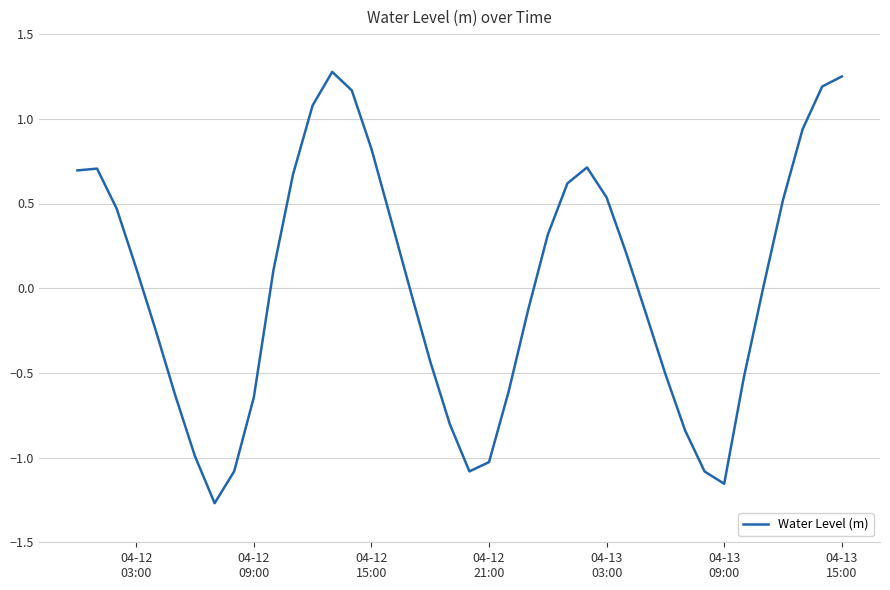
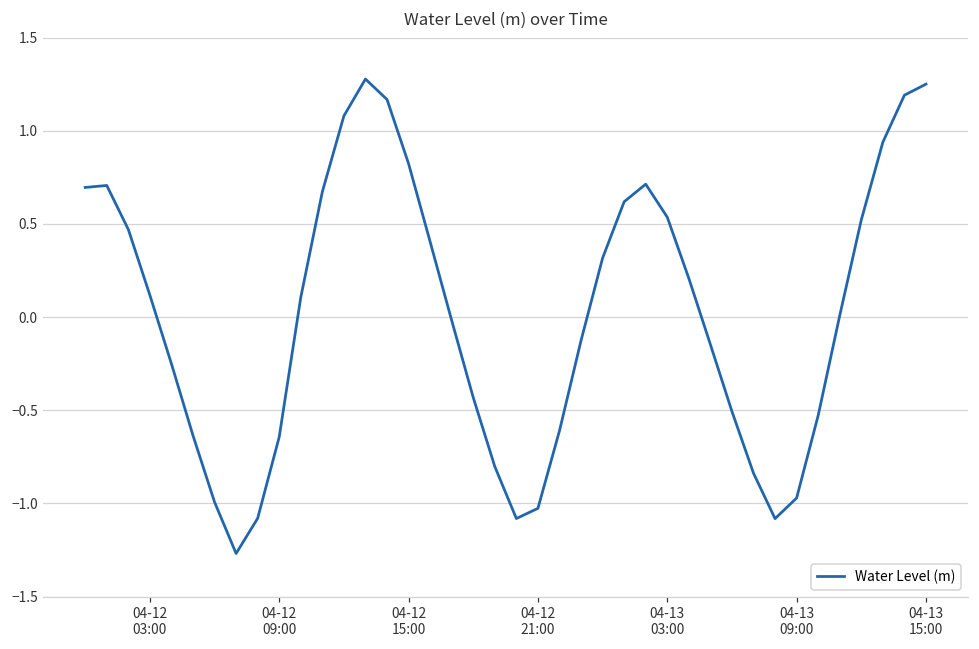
04-13 09:00: -1.15 -> -0.97
